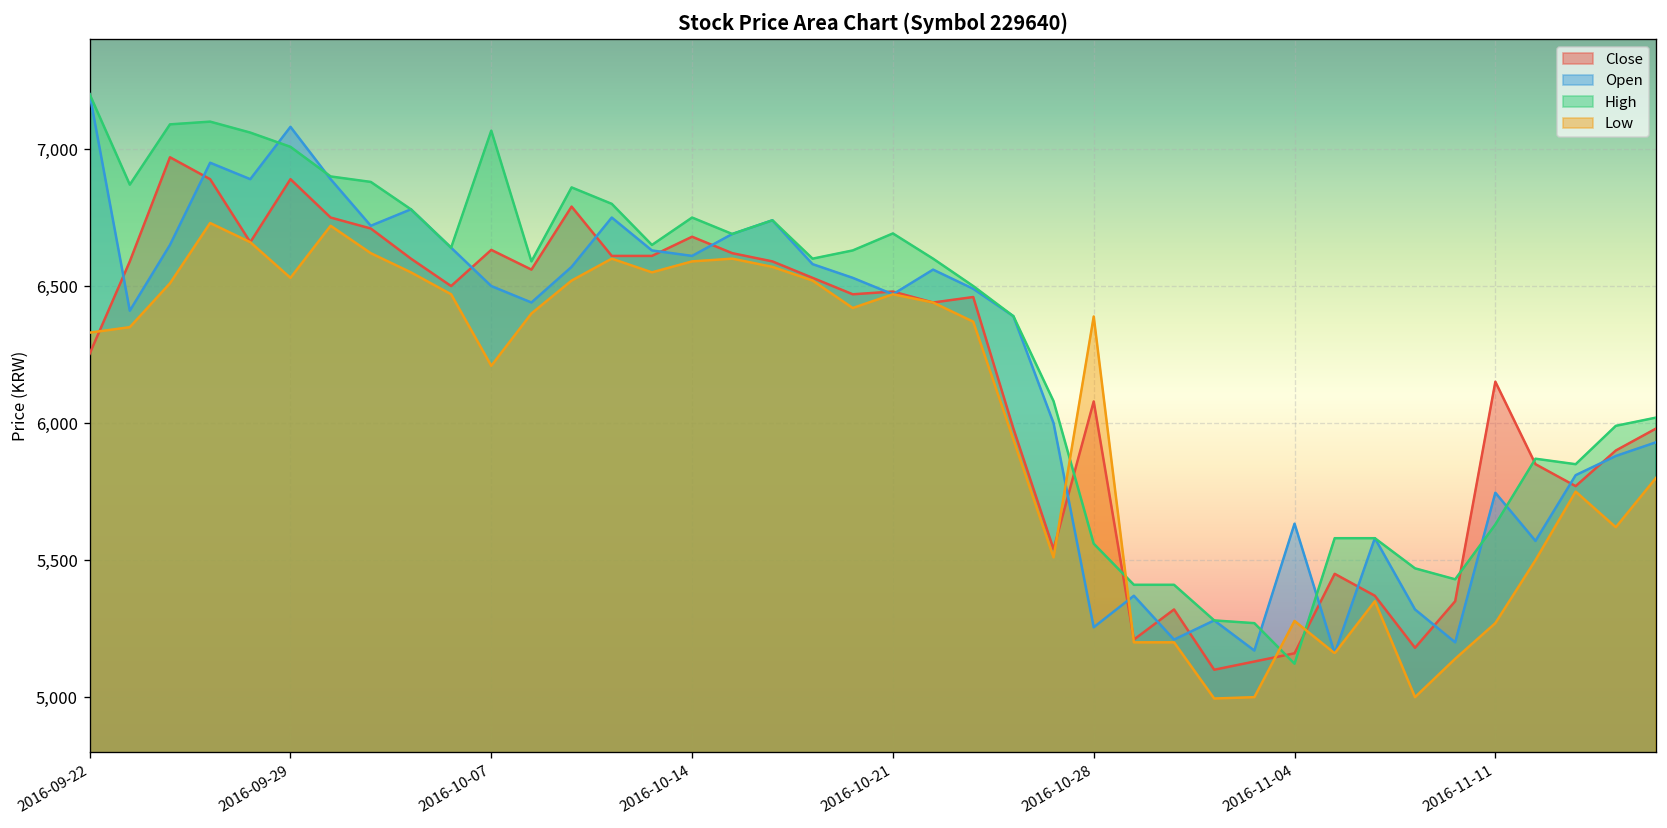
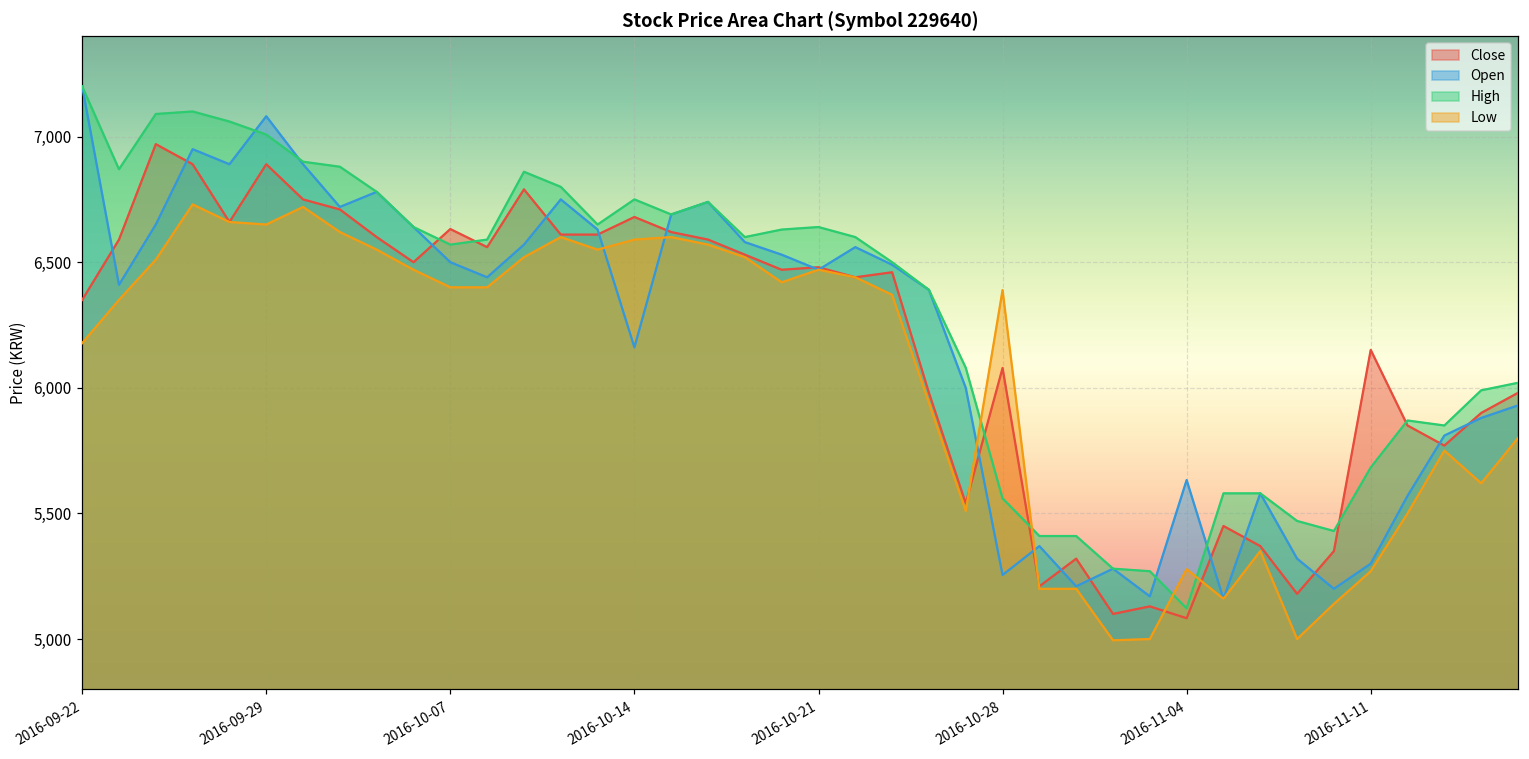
Close, 2016-09-22: 6,250 -> 6,350
Low, 2016-09-22: 6,330 -> 6,180
Low, 2016-09-29: 6,530 -> 6,650
High, 2016-10-07: 7,070 -> 6,570
Low, 2016-10-07: 6,210 -> 6,400
Open, 2016-10-14: 6,610 -> 6,160
High, 2016-10-21: 6,690 -> 6,640
Close, 2016-11-04: 5,160 -> 5,080
Open, 2016-11-11: 5,750 -> 5,300
High, 2016-11-11: 5,630 -> 5,680
